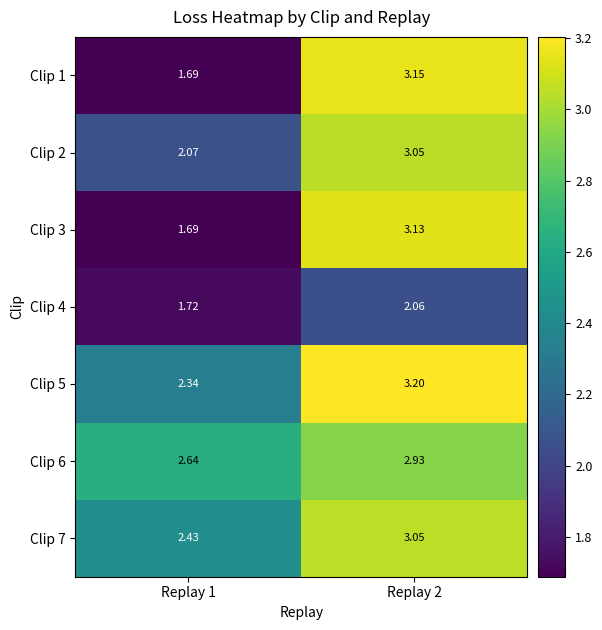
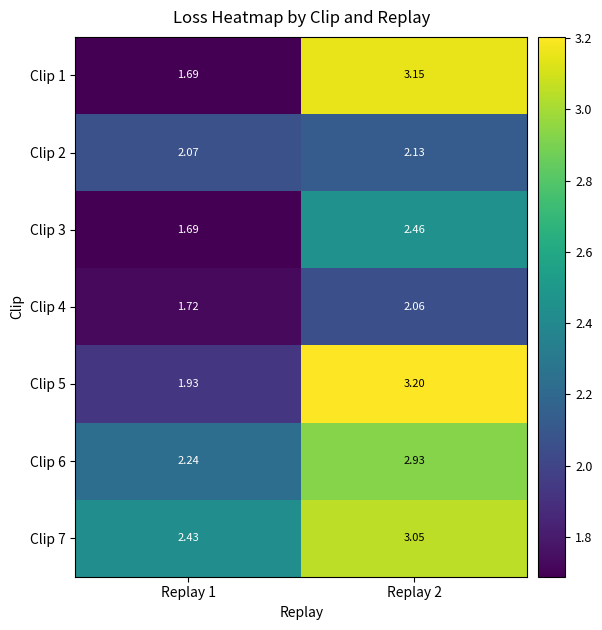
Clip 2, Replay 2: 3.05 -> 2.13
Clip 3, Replay 2: 3.13 -> 2.46
Clip 5, Replay 1: 2.34 -> 1.93
Clip 6, Replay 1: 2.64 -> 2.24
